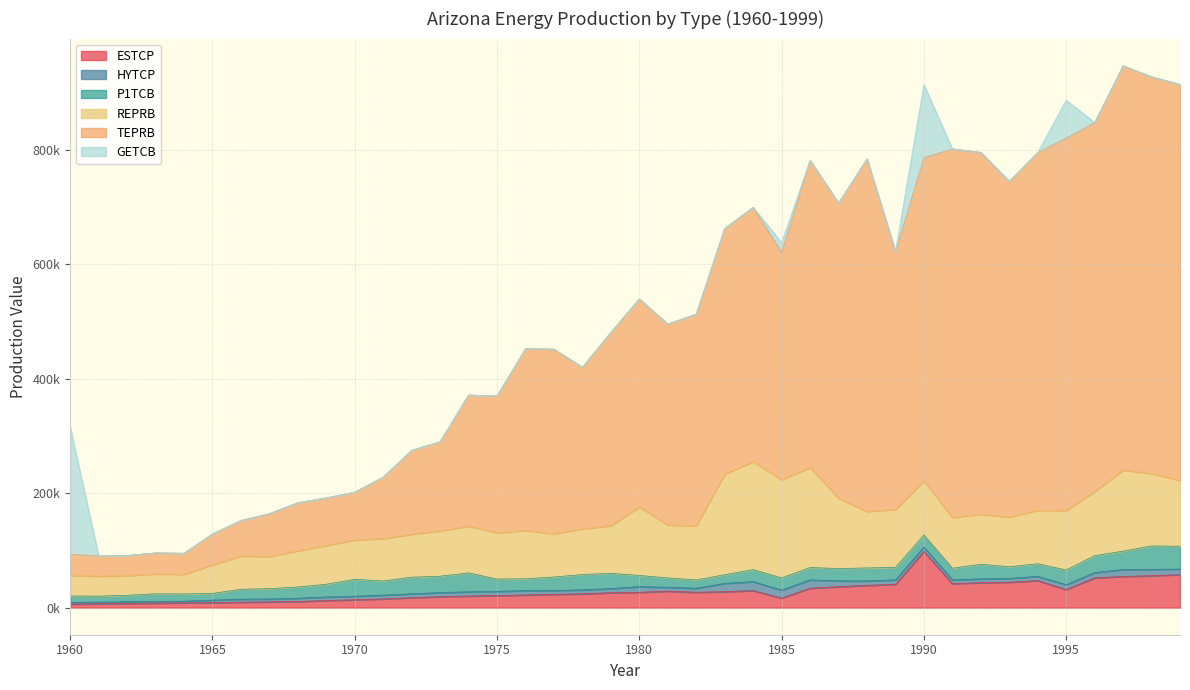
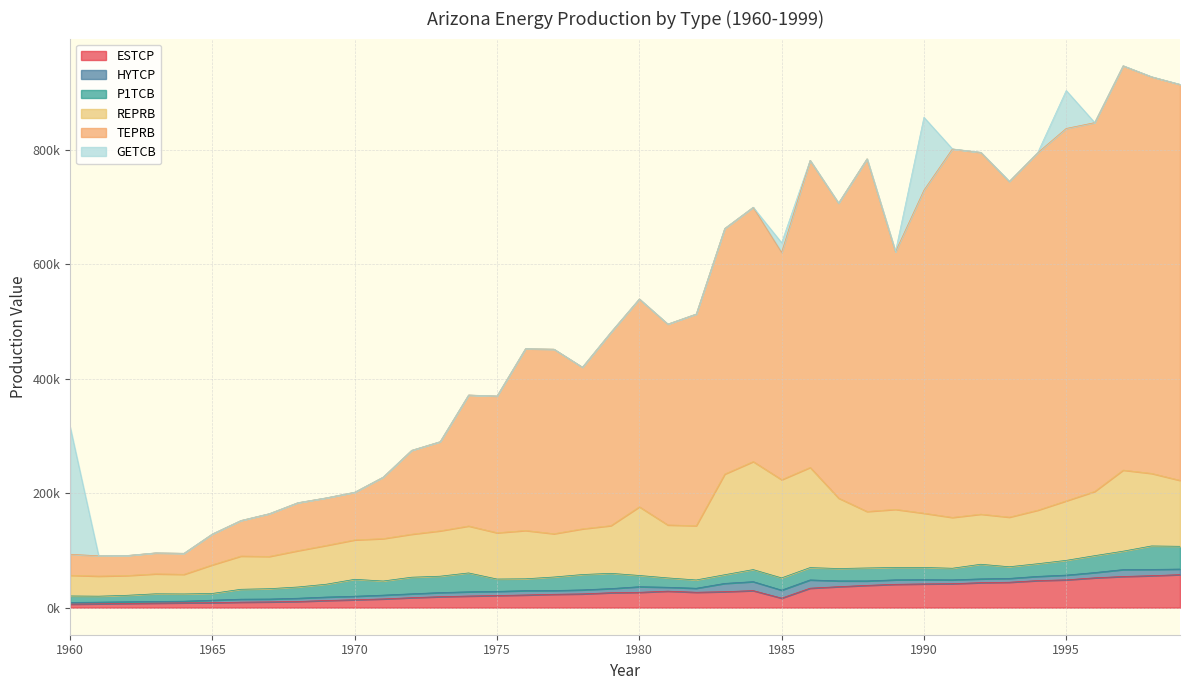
ESTCP, 1990: 100000 -> 40000
ESTCP, 1995: 30000 -> 50000
